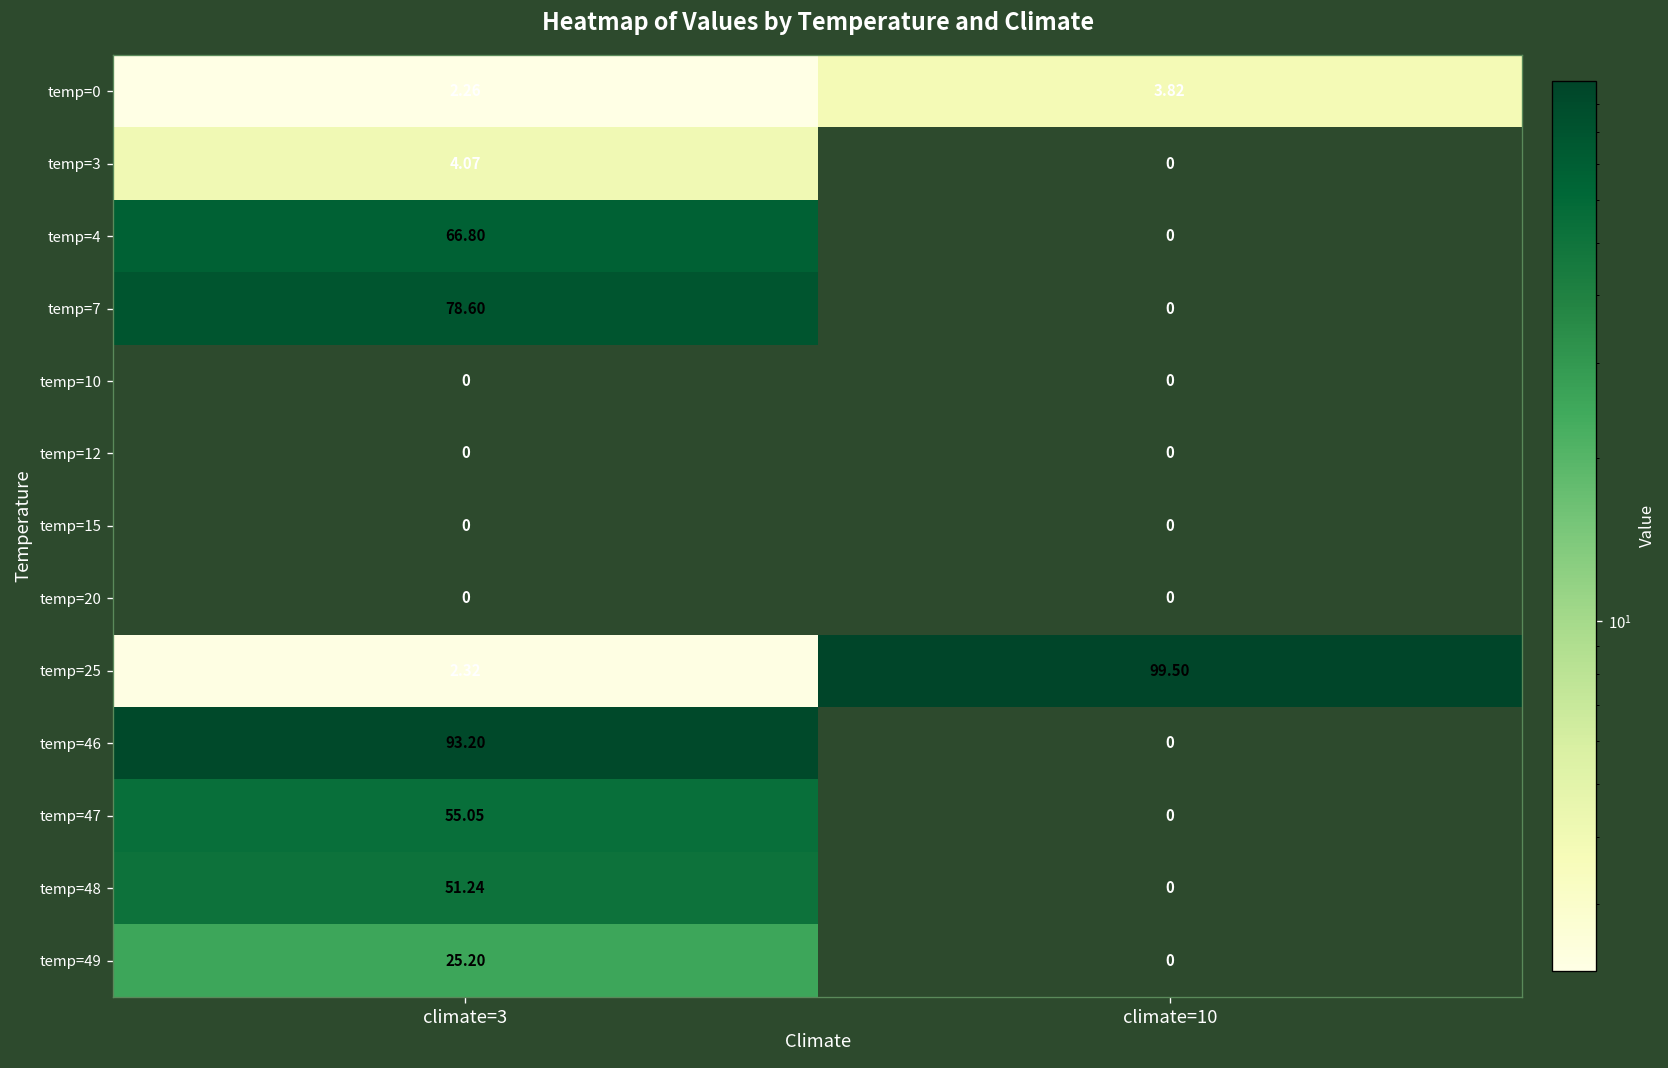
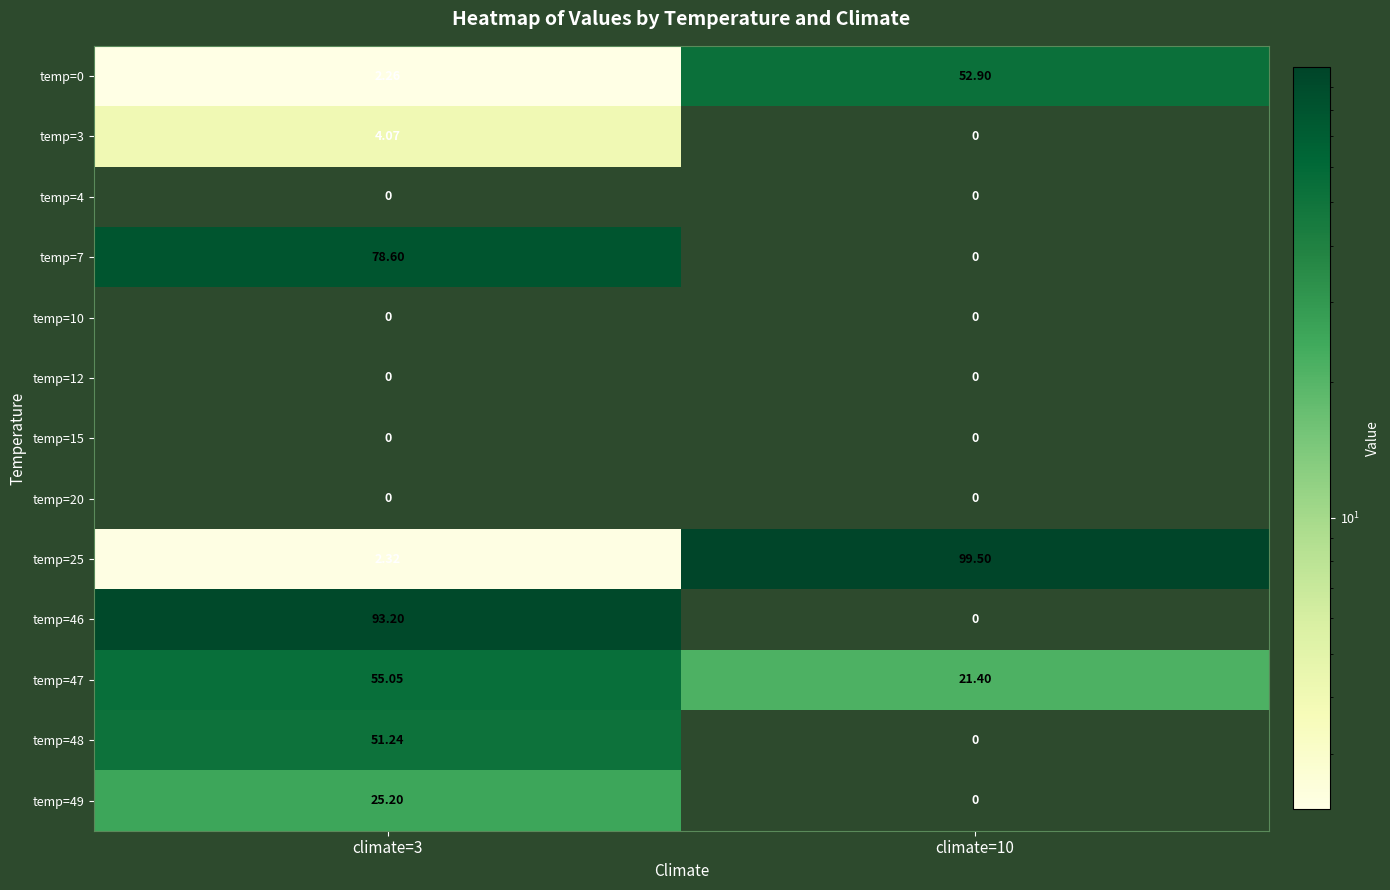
temp=0, climate=10: 3.82 -> 52.90
temp=4, climate=3: 66.80 -> 0
temp=47, climate=10: 0 -> 21.40
